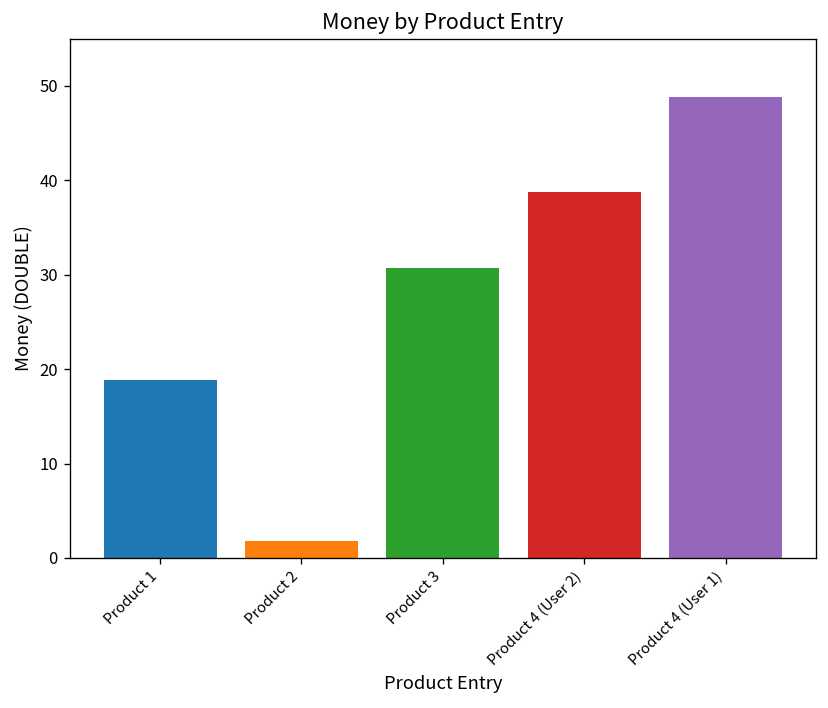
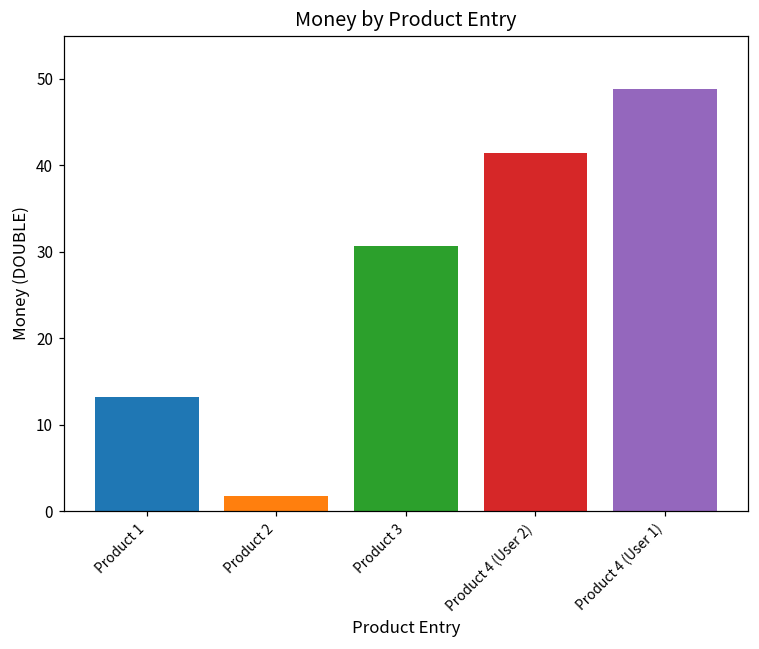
Product 1: 19 -> 13
Product 4 (User 2): 39 -> 41
